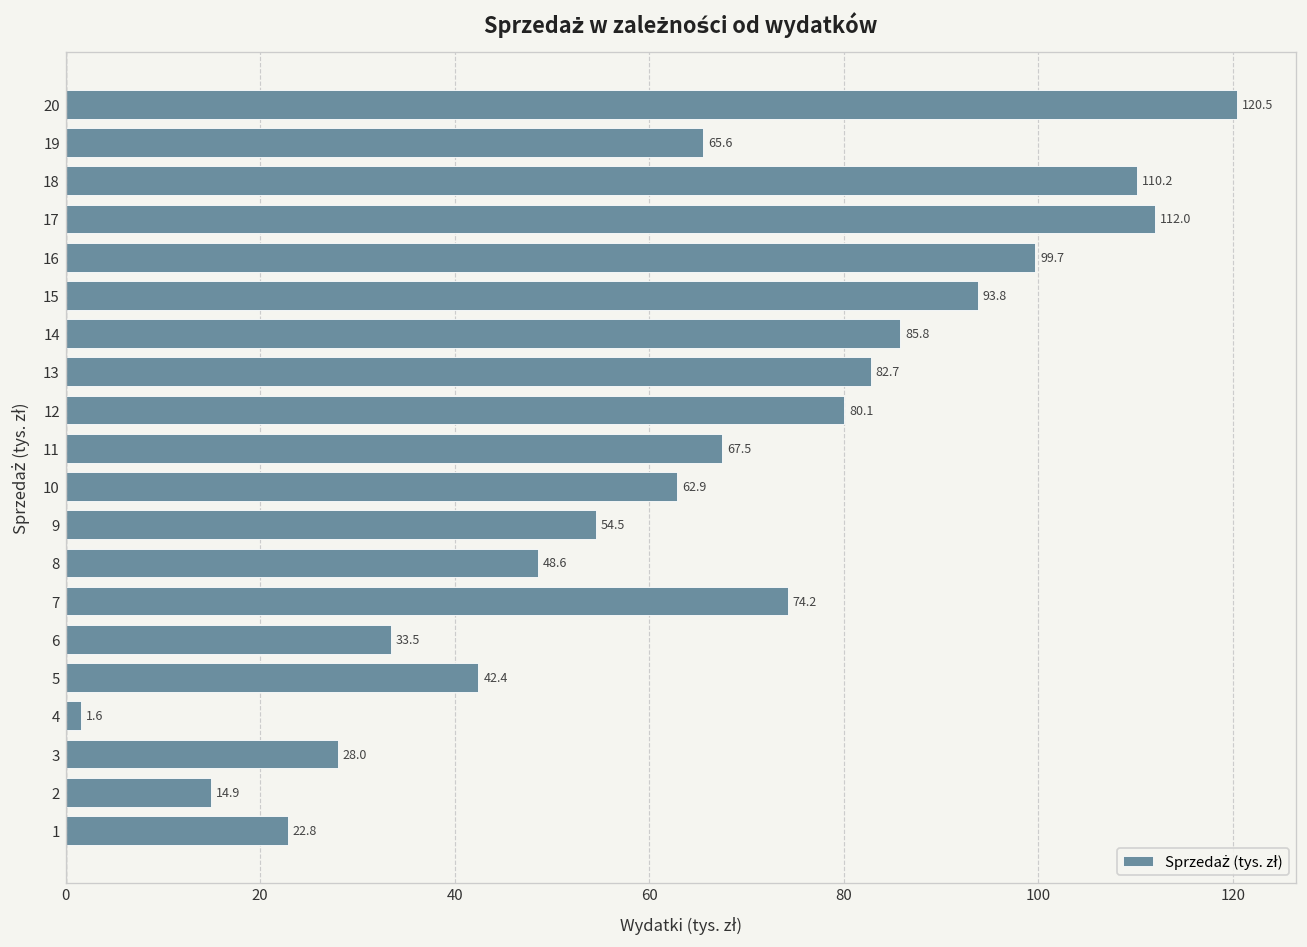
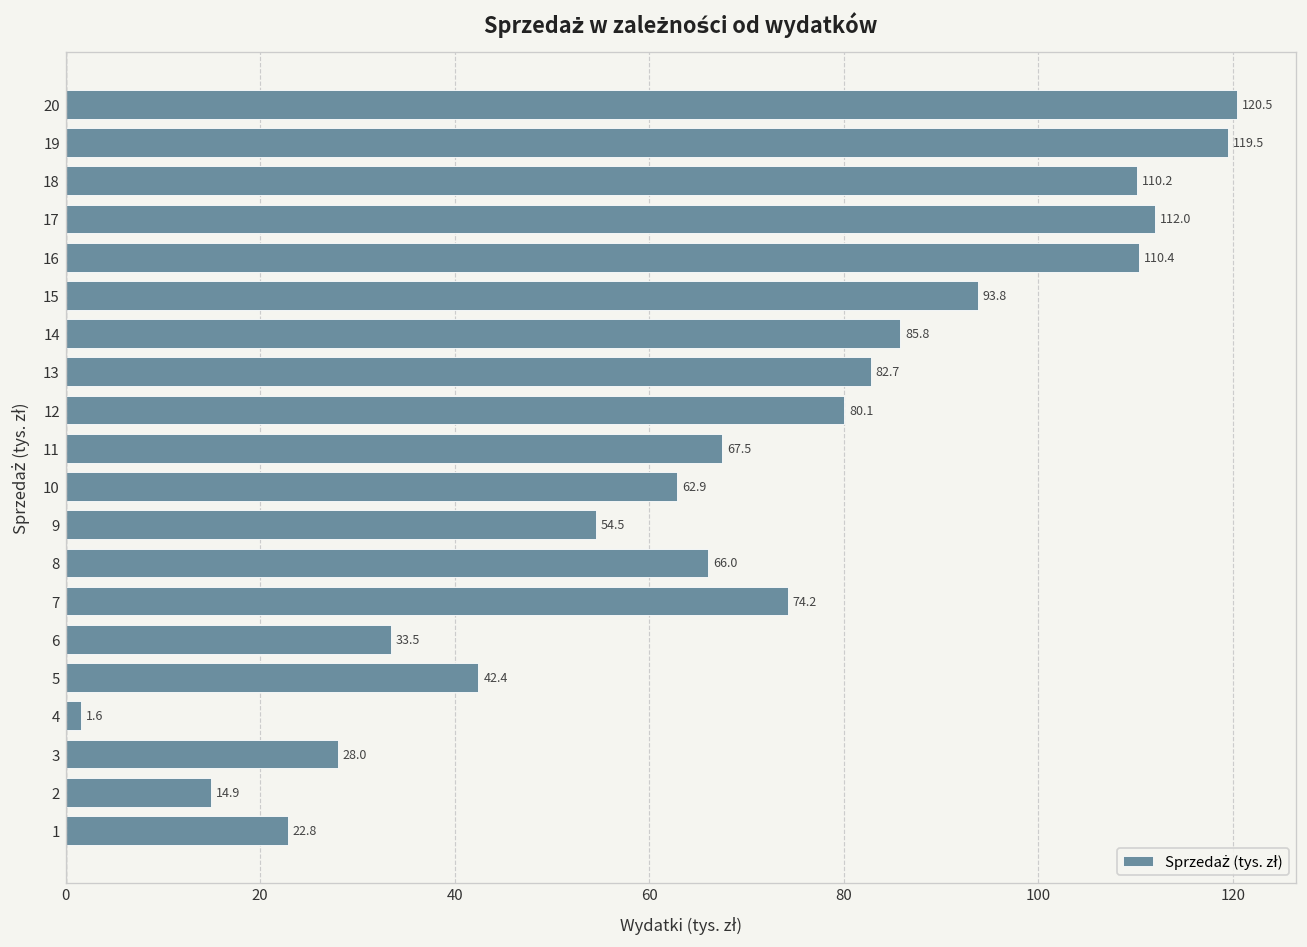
19: 65.6 -> 119.5
16: 99.7 -> 110.4
8: 48.6 -> 66.0
